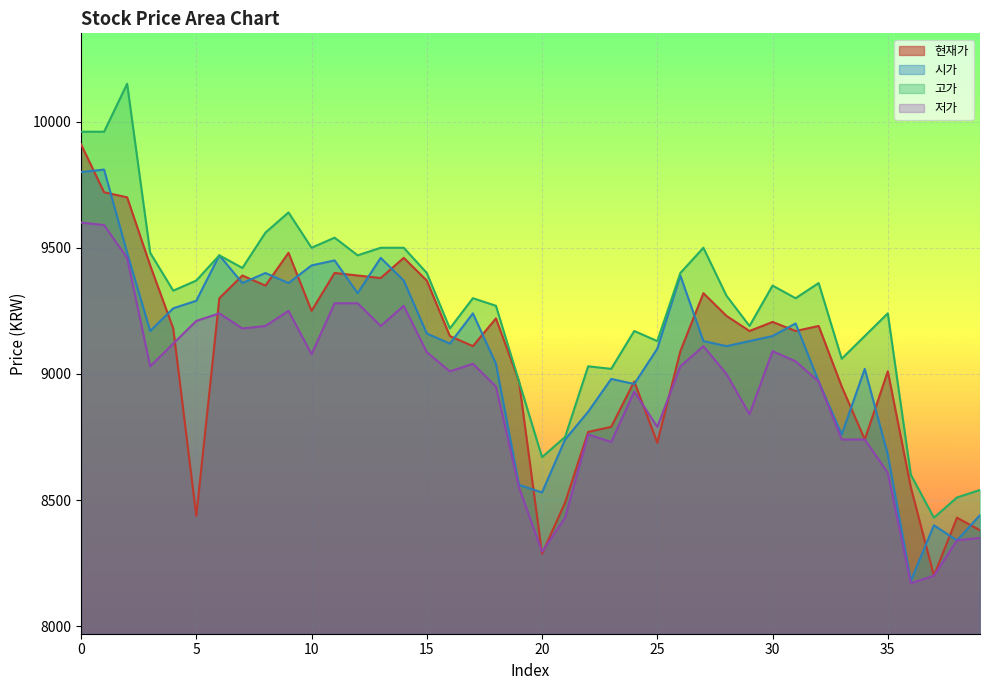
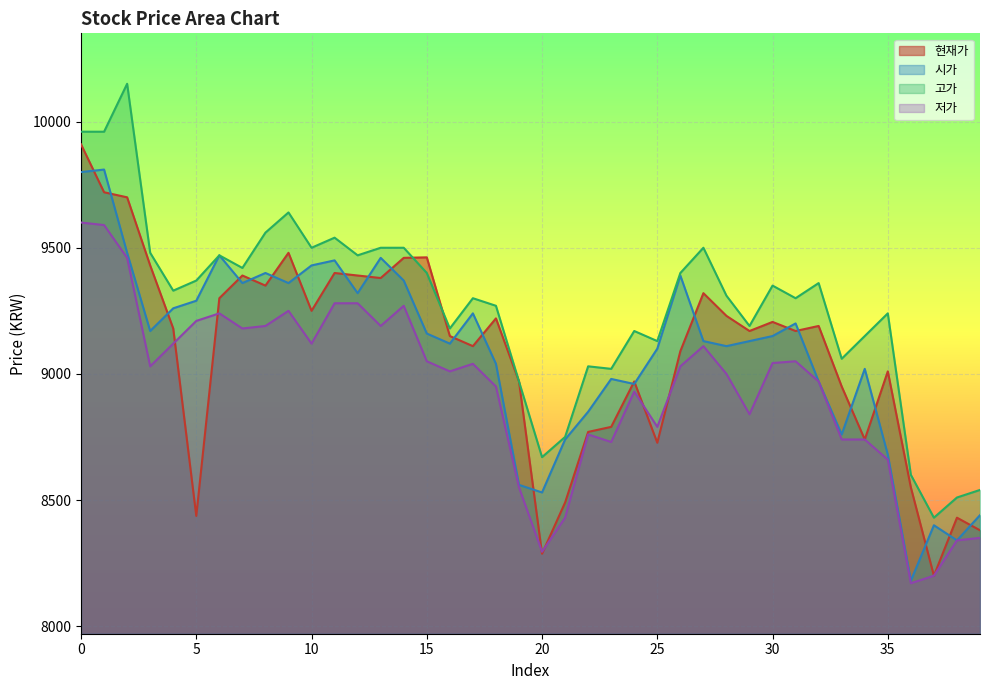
저가, 10: 9080 -> 9120
현재가, 15: 9370 -> 9460
저가, 15: 9090 -> 9050
저가, 30: 9090 -> 9040
저가, 35: 8610 -> 8660
